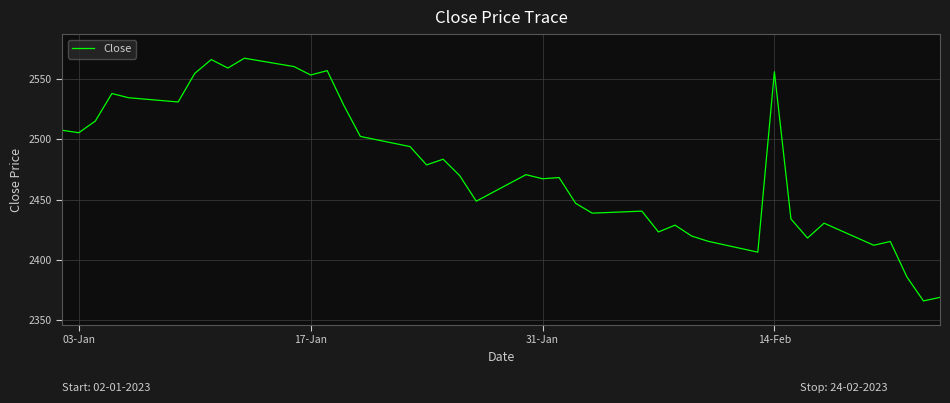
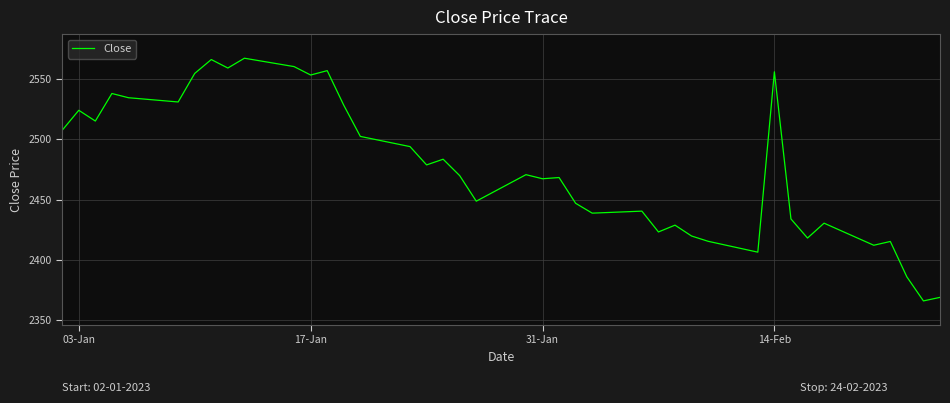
03-Jan: 2505 -> 2524
